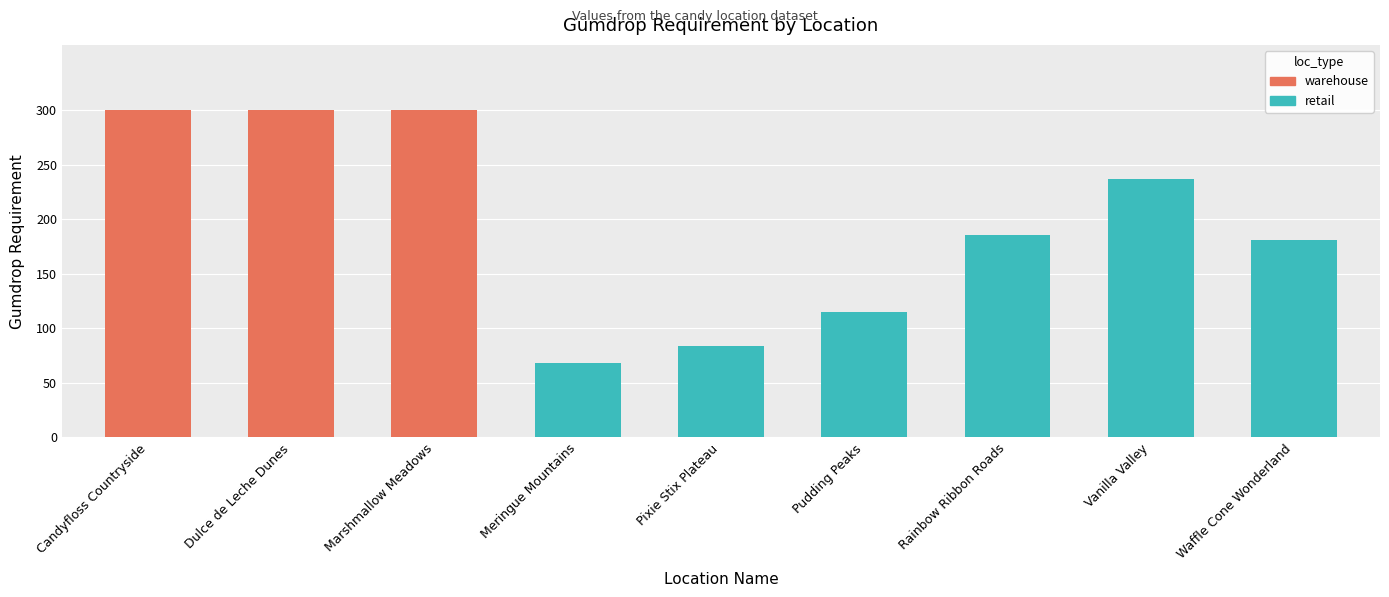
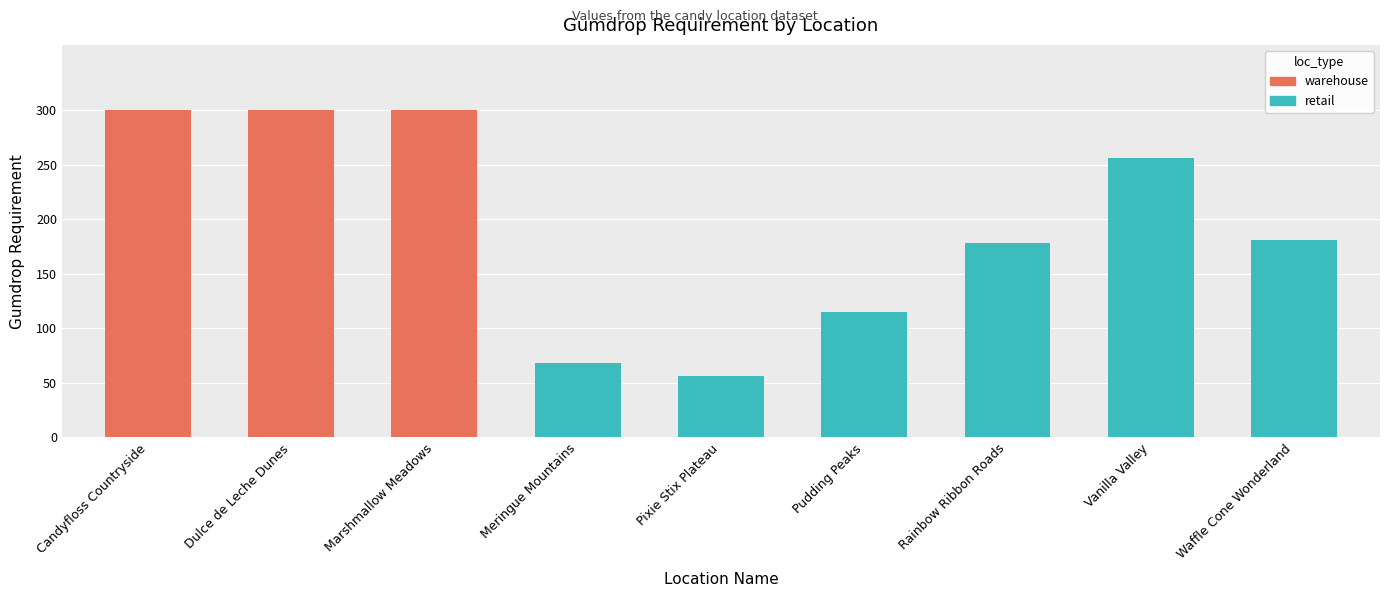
Pixie Stix Plateau: 84 -> 56
Rainbow Ribbon Roads: 186 -> 178
Vanilla Valley: 237 -> 256
